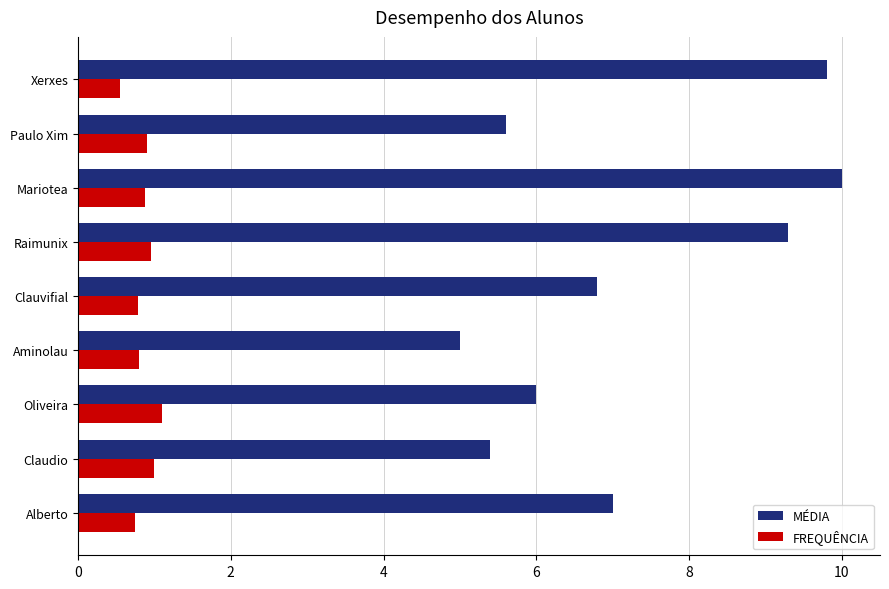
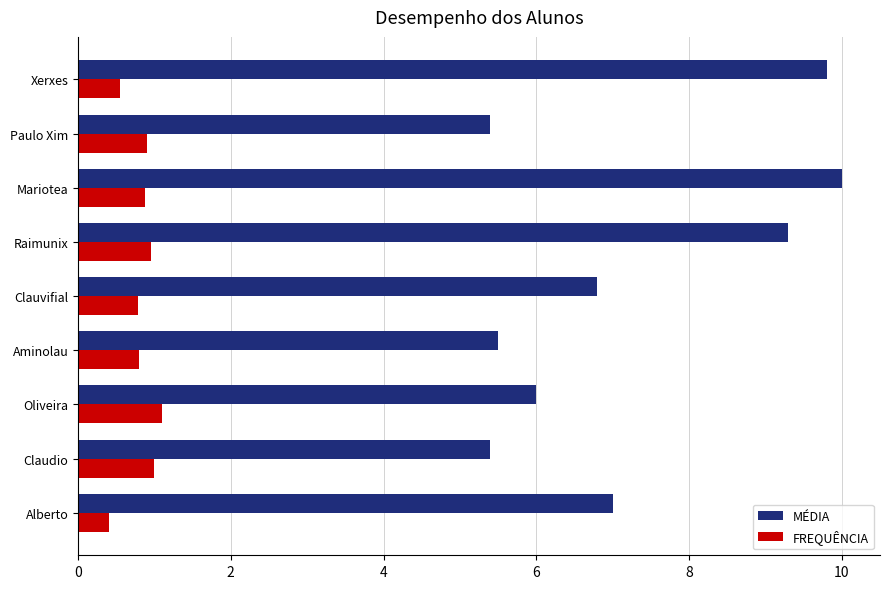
MÉDIA, Paulo Xim: 5.6 -> 5.4
MÉDIA, Aminolau: 5.0 -> 5.5
FREQUÊNCIA, Alberto: 0.8 -> 0.4
